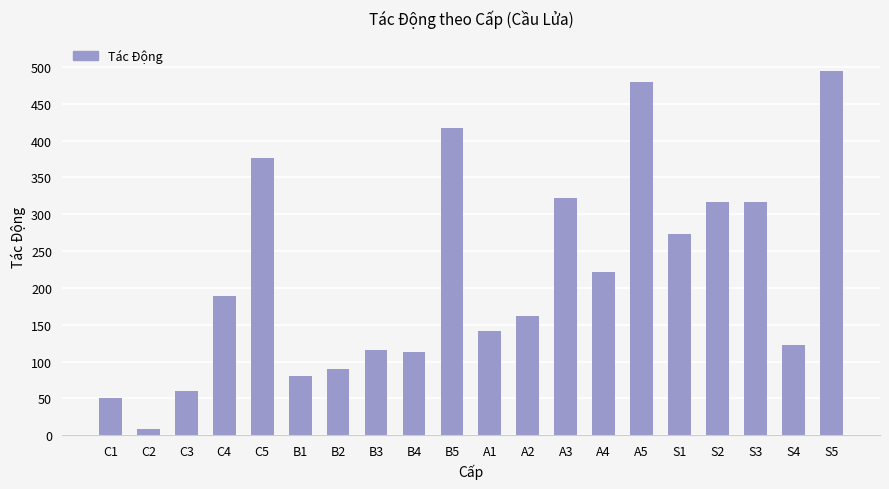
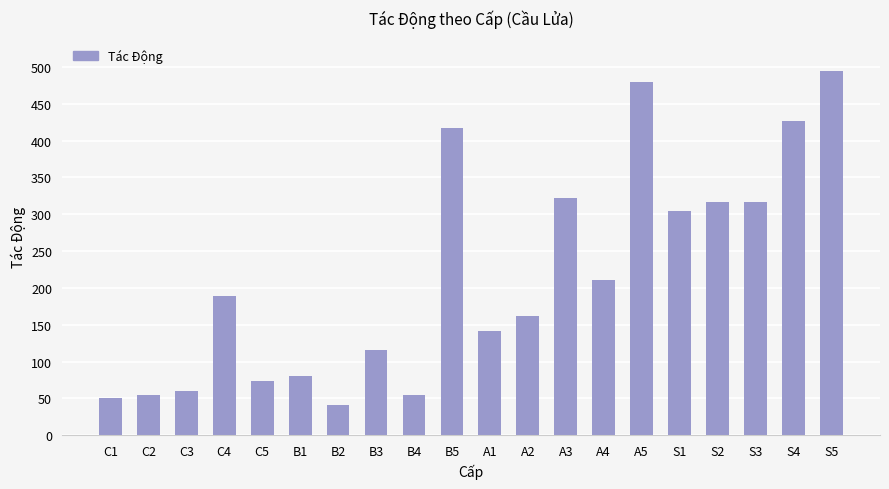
C2: 10 -> 60
C5: 380 -> 70
B2: 90 -> 40
B4: 110 -> 60
A4: 220 -> 210
S1: 270 -> 300
S4: 120 -> 430
